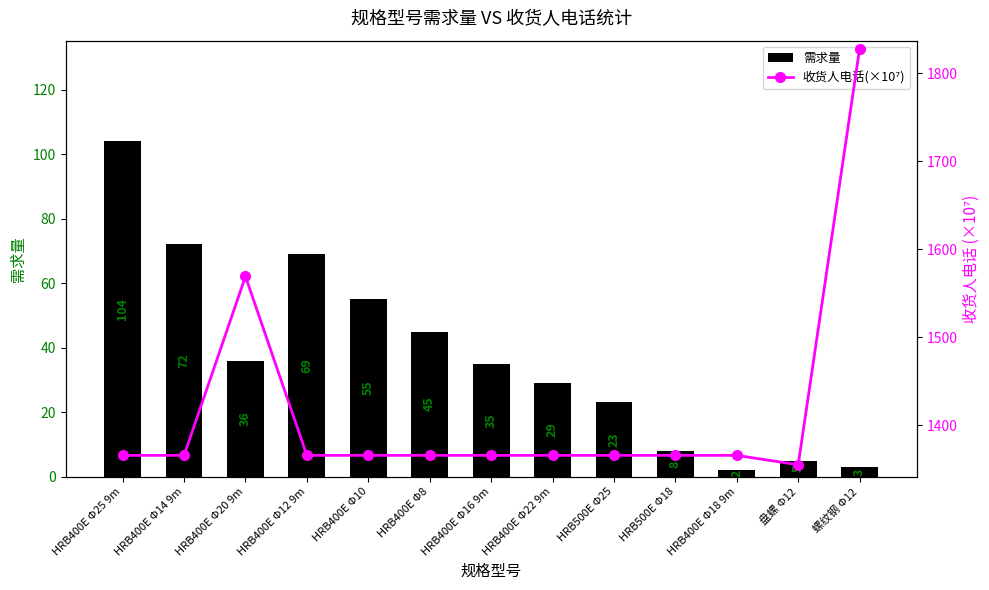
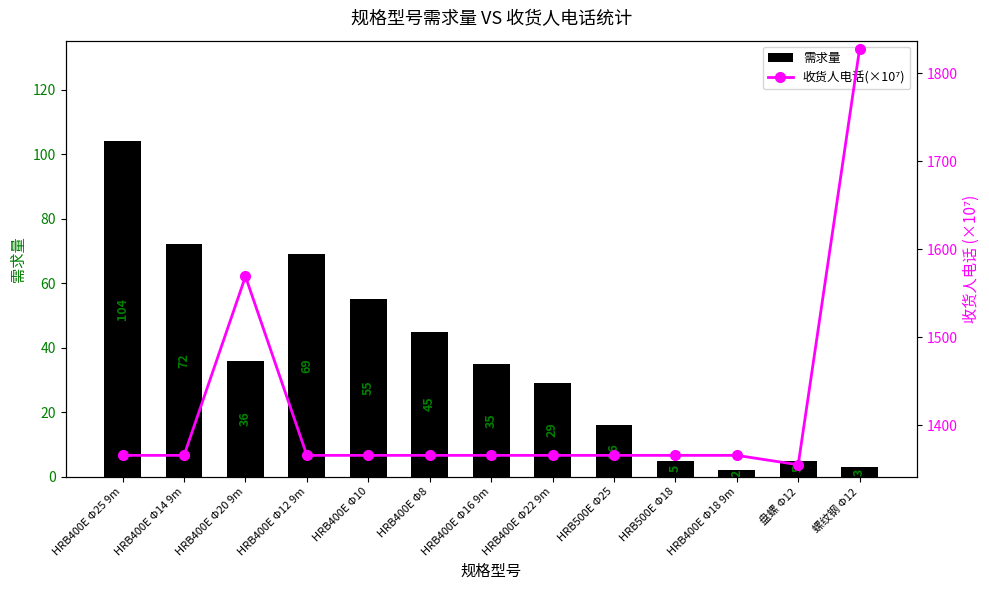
需求量, HRB500E Φ25: 23 -> 16
需求量, HRB500E Φ18: 8 -> 5
